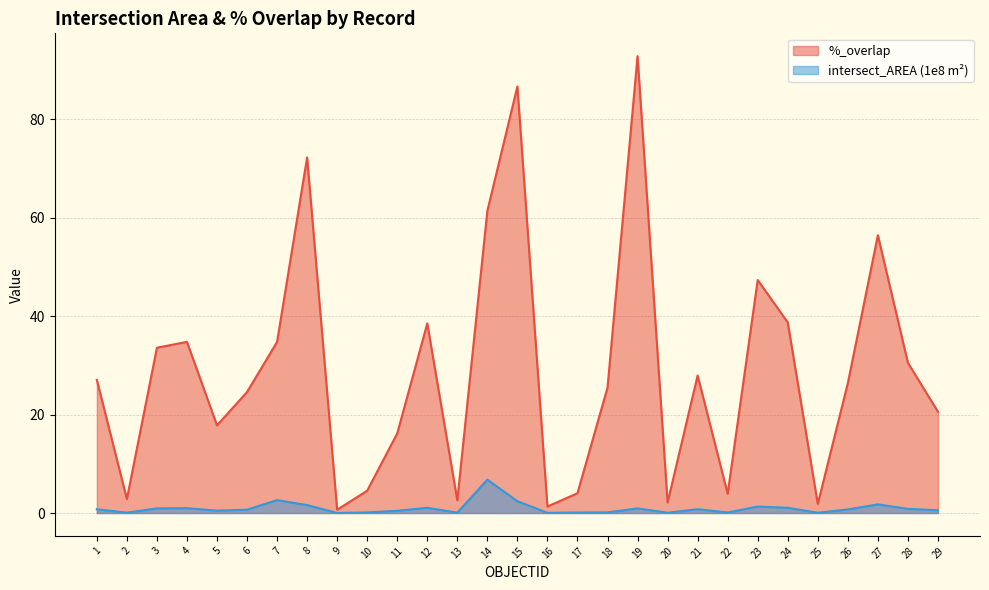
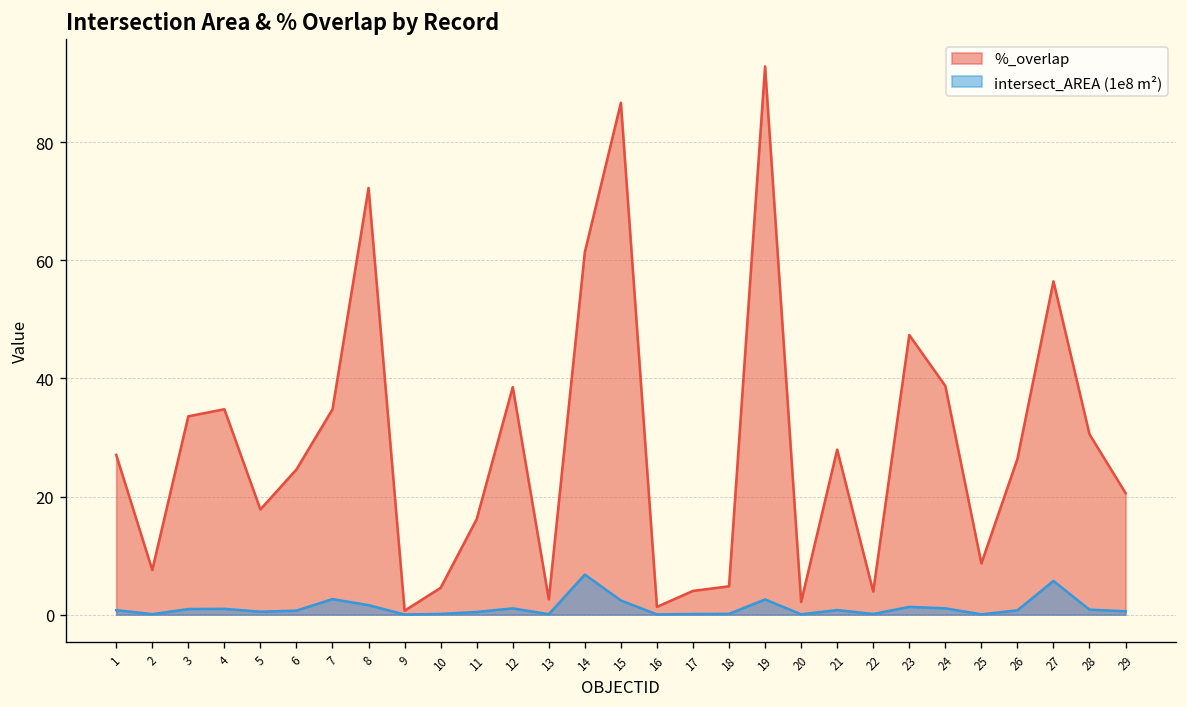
%_overlap, 2: 3 -> 8
%_overlap, 18: 26 -> 5
intersect_AREA (1e8 m²), 19: 1 -> 3
%_overlap, 25: 2 -> 9
intersect_AREA (1e8 m²), 27: 2 -> 6
